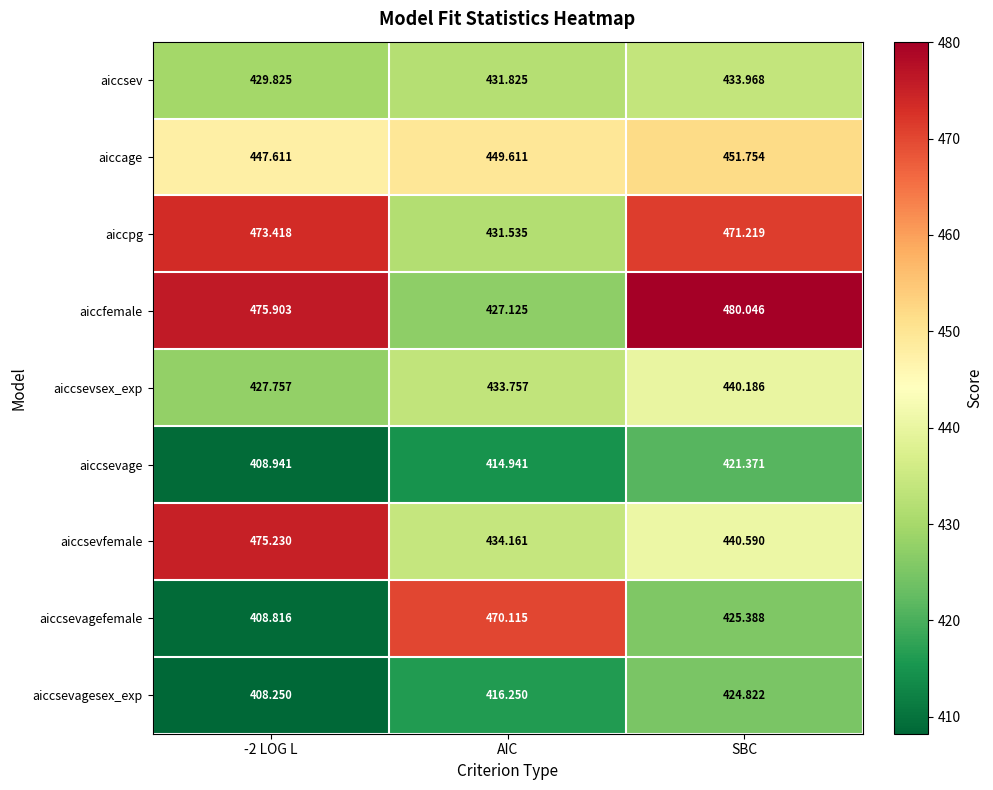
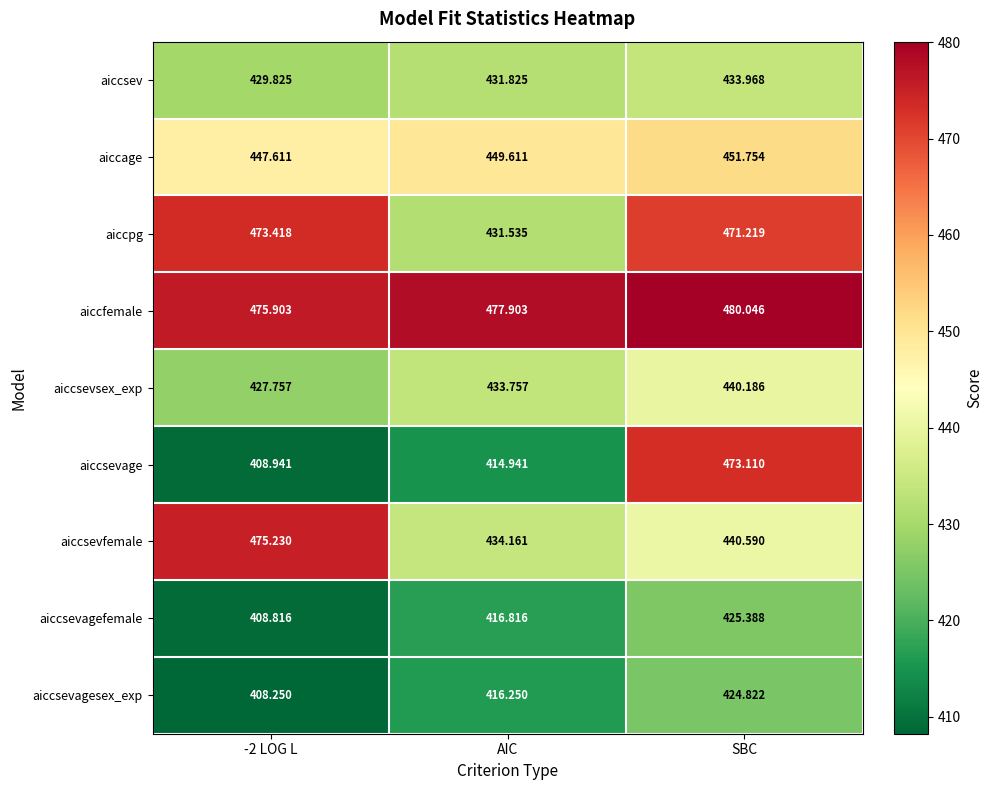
aiccfemale, AIC: 427.125 -> 477.903
aiccsevage, SBC: 421.371 -> 473.110
aiccsevagefemale, AIC: 470.115 -> 416.816
